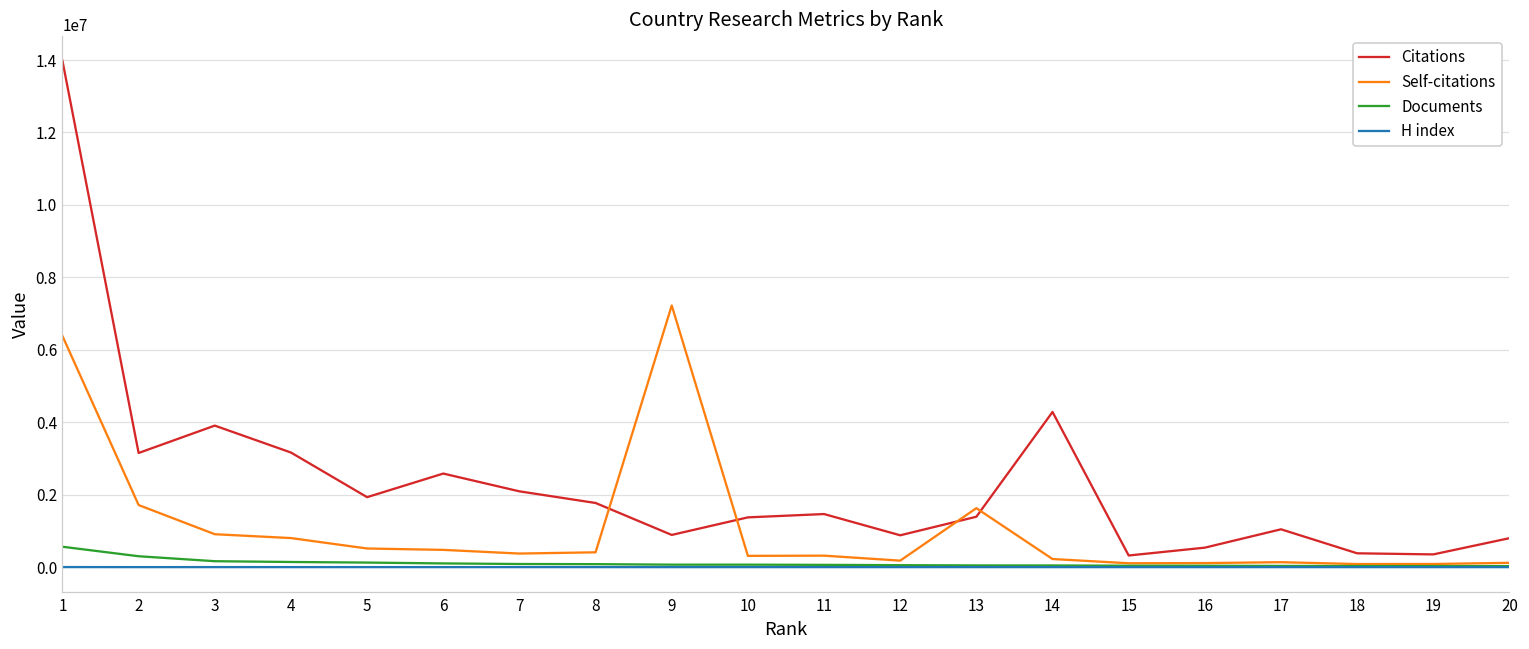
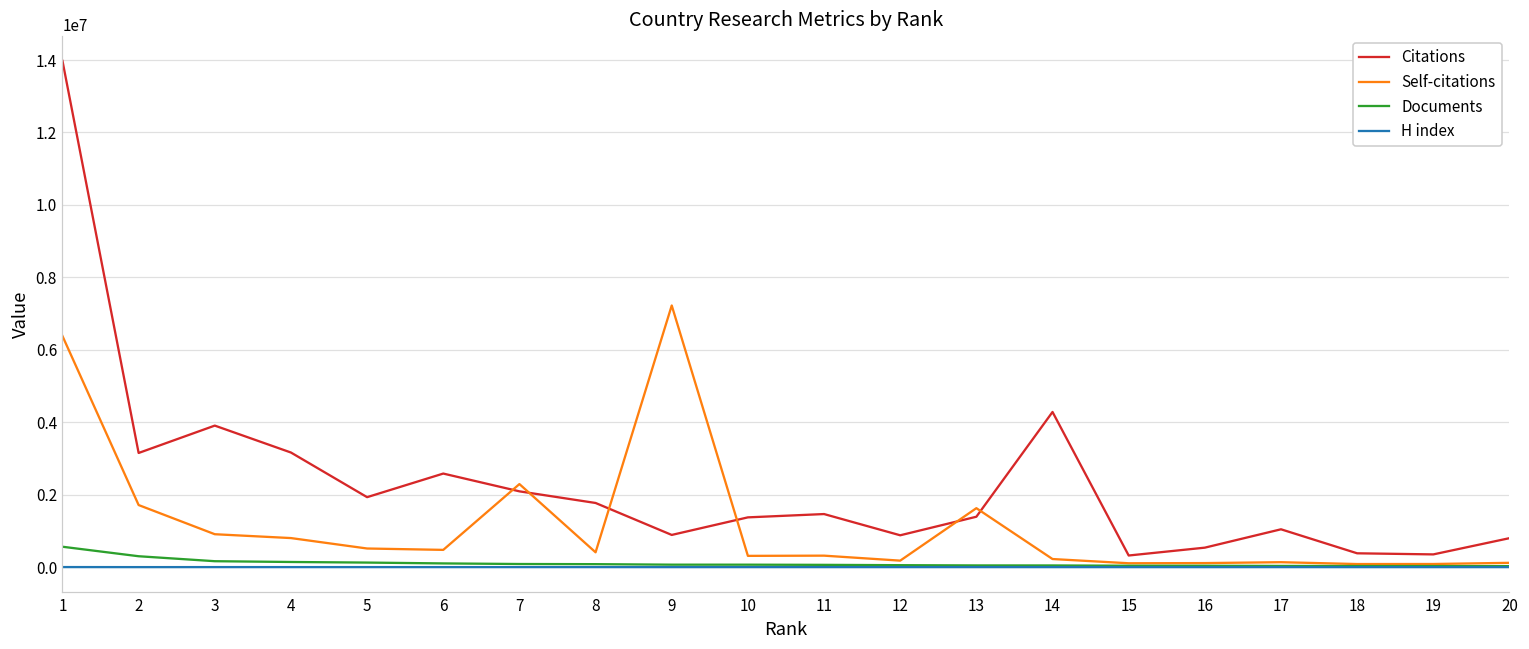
Self-citations, 7: 400000 -> 2300000
